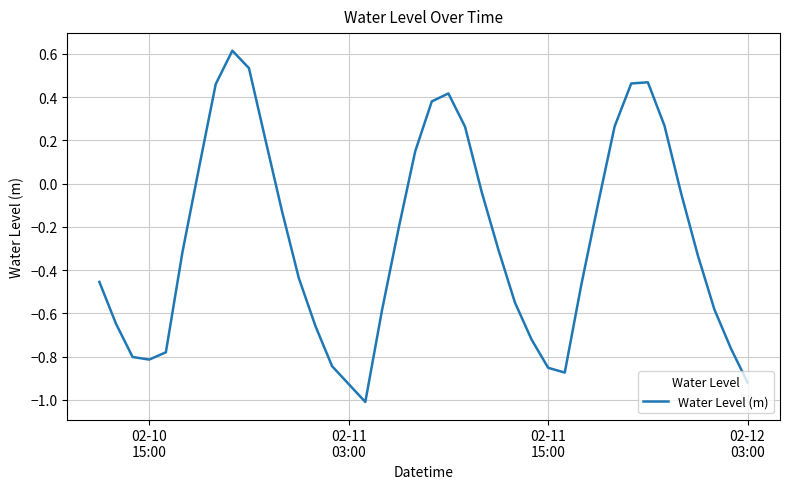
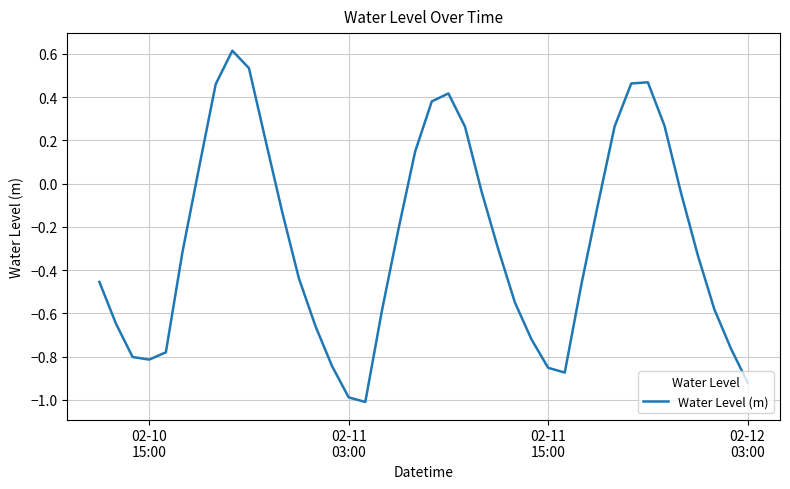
02-11 03:00: -0.93 -> -0.99
